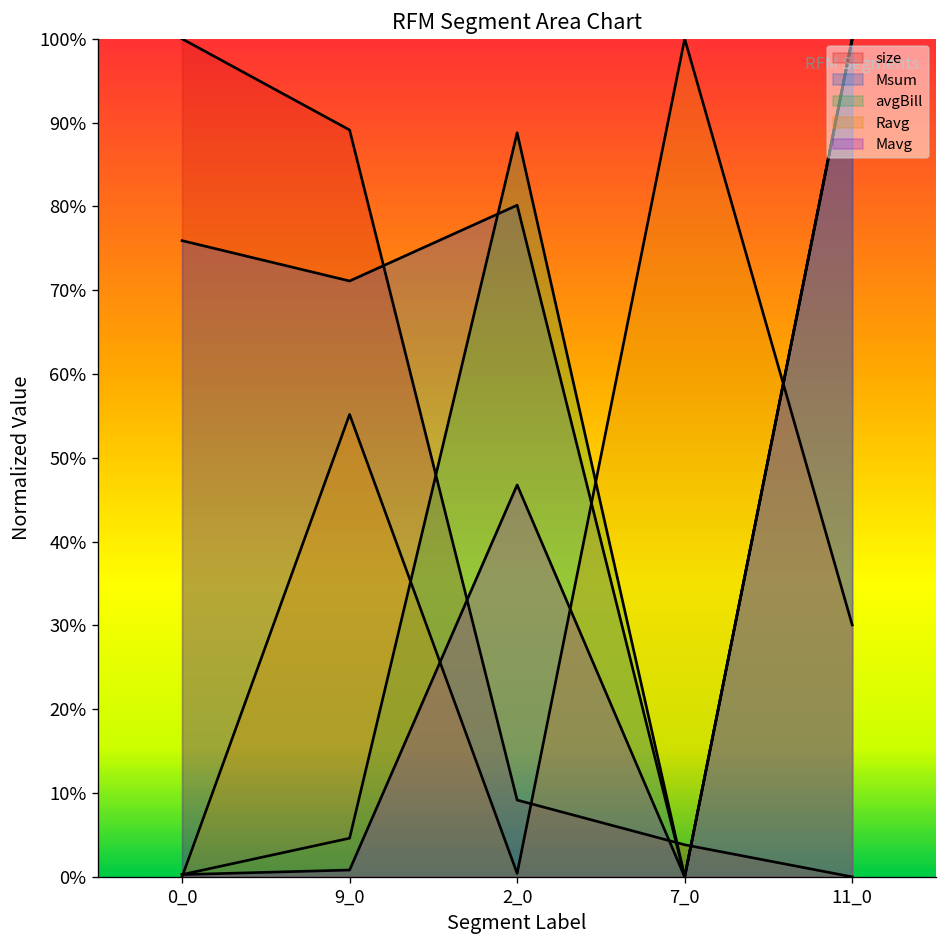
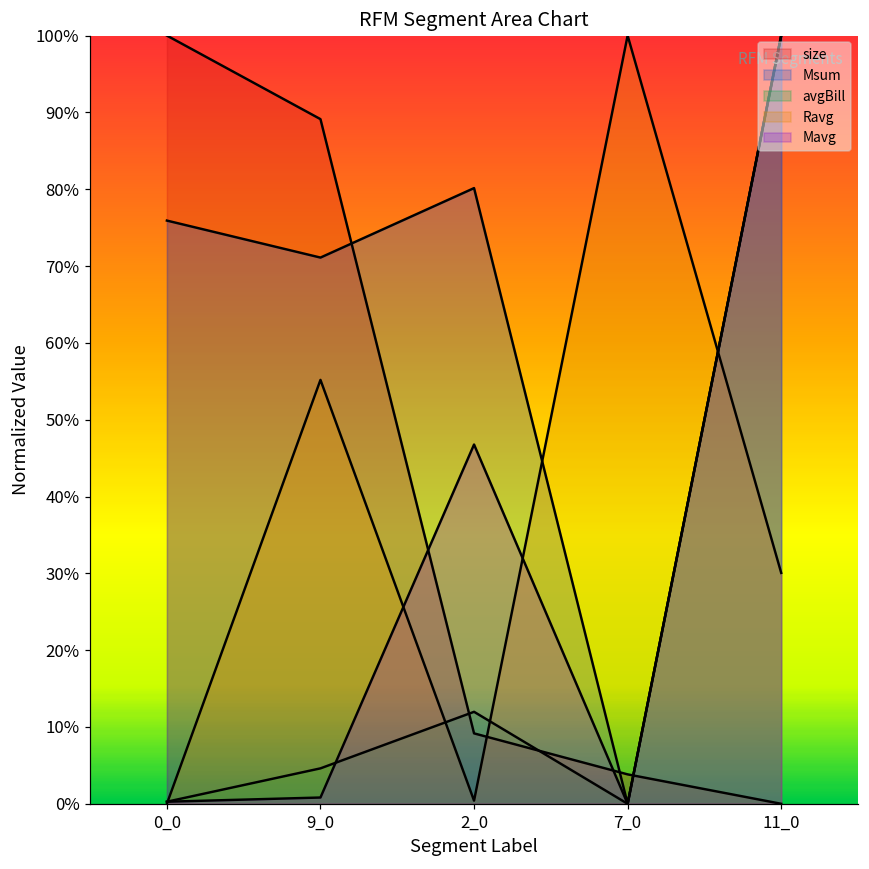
avgBill, 2_0: 89% -> 12%
